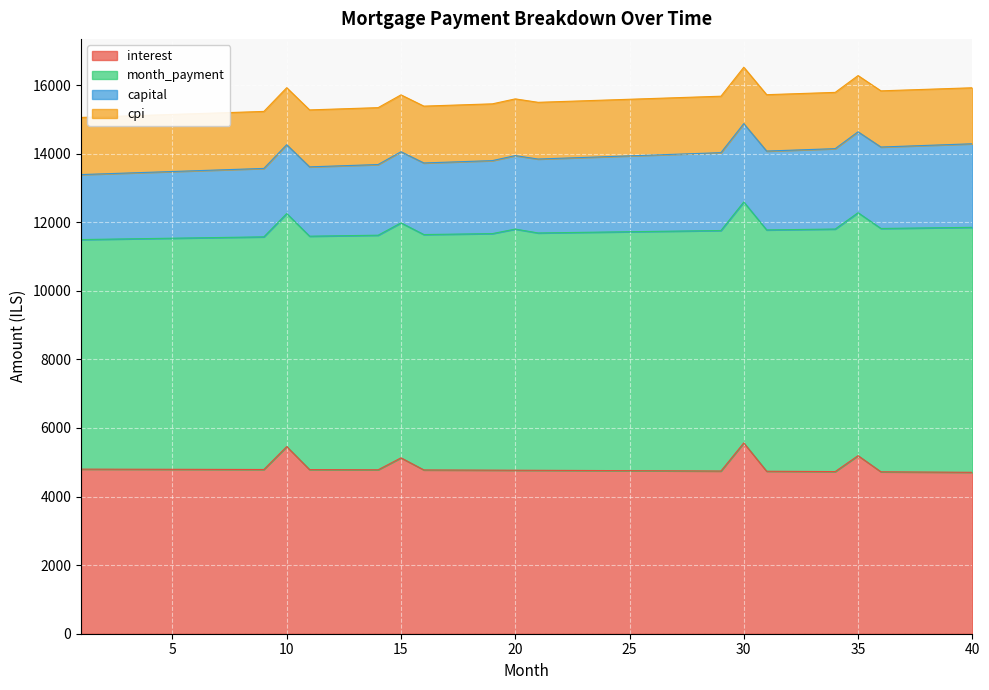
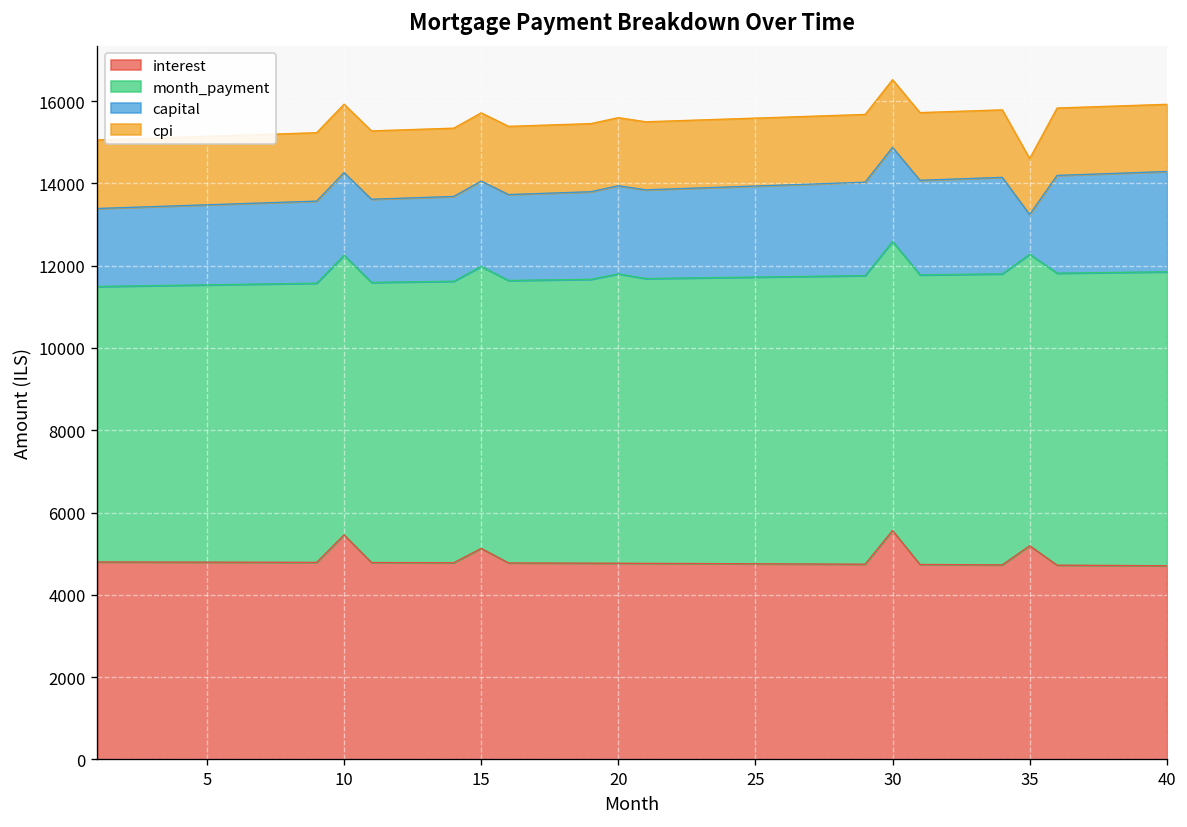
capital, 35: 2400 -> 1000
cpi, 35: 1600 -> 1400
